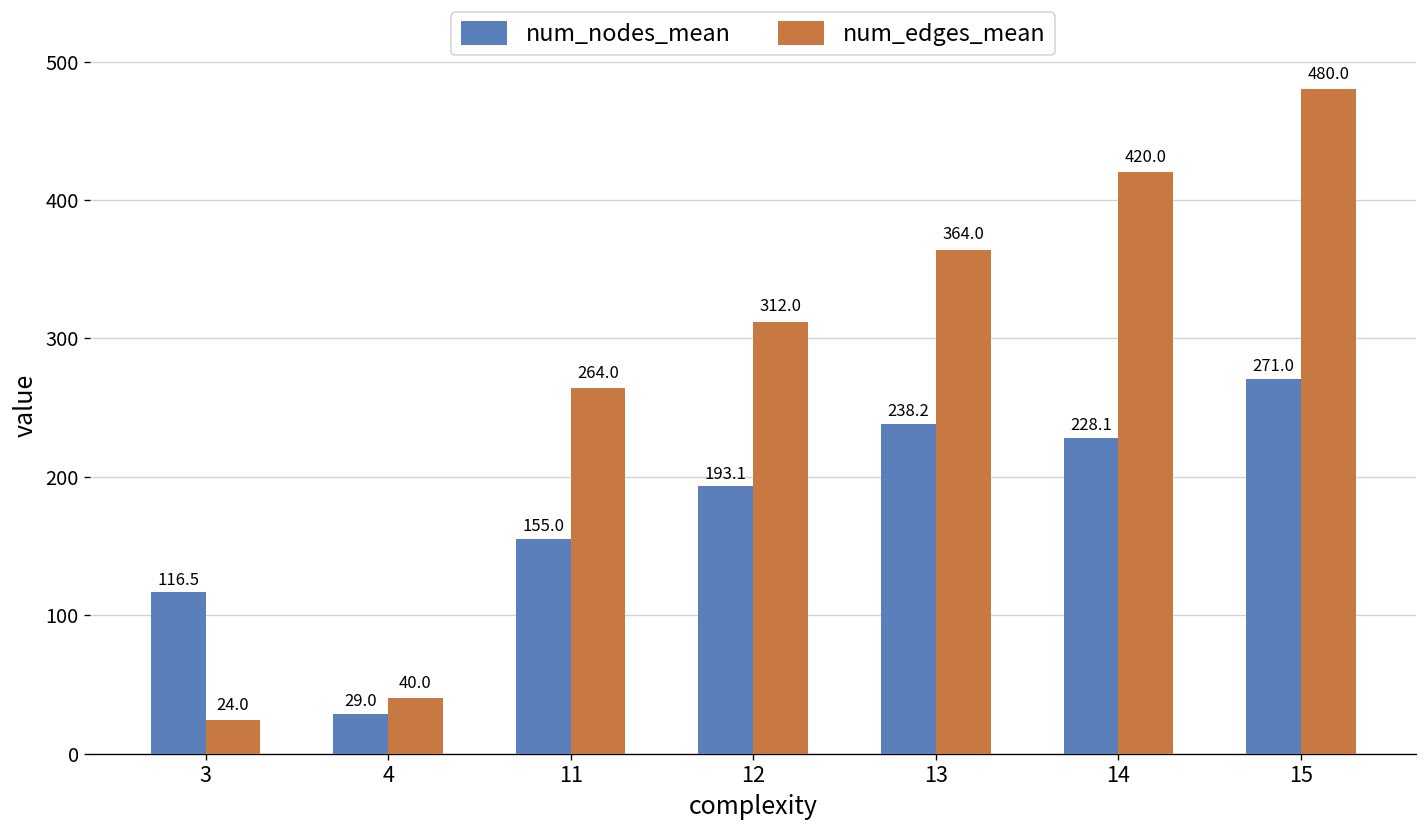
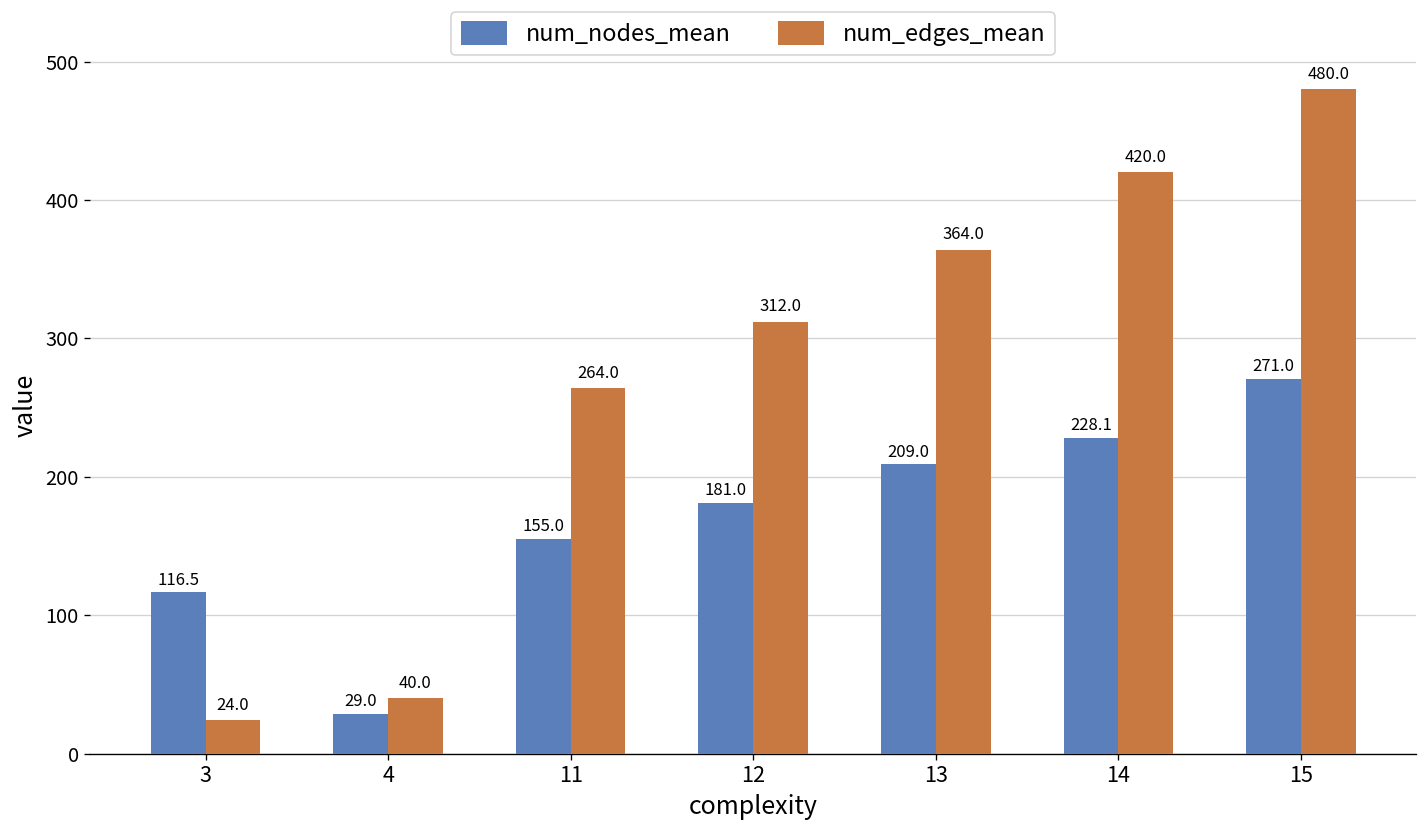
num_nodes_mean, 12: 193.1 -> 181.0
num_nodes_mean, 13: 238.2 -> 209.0
